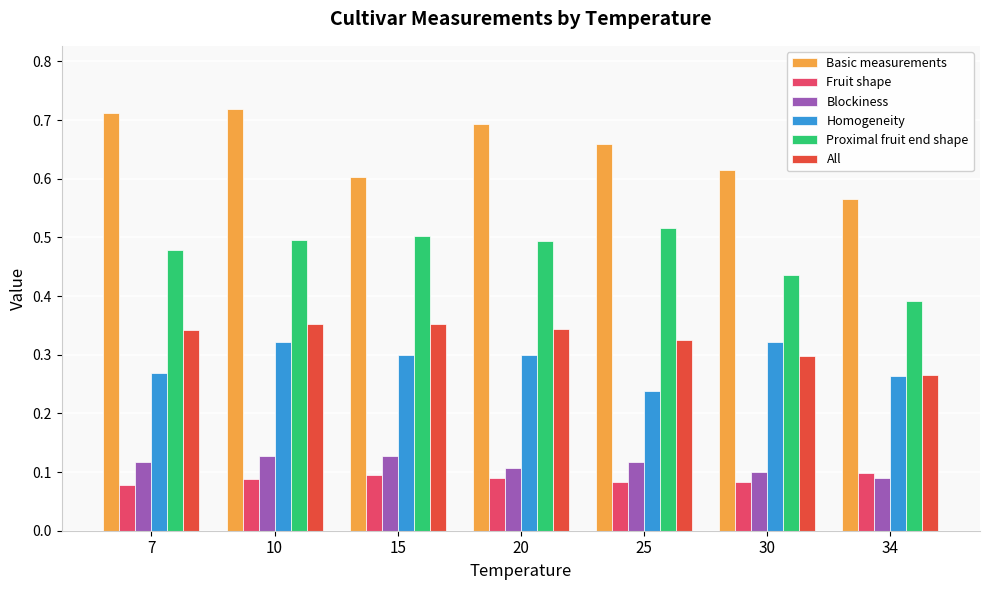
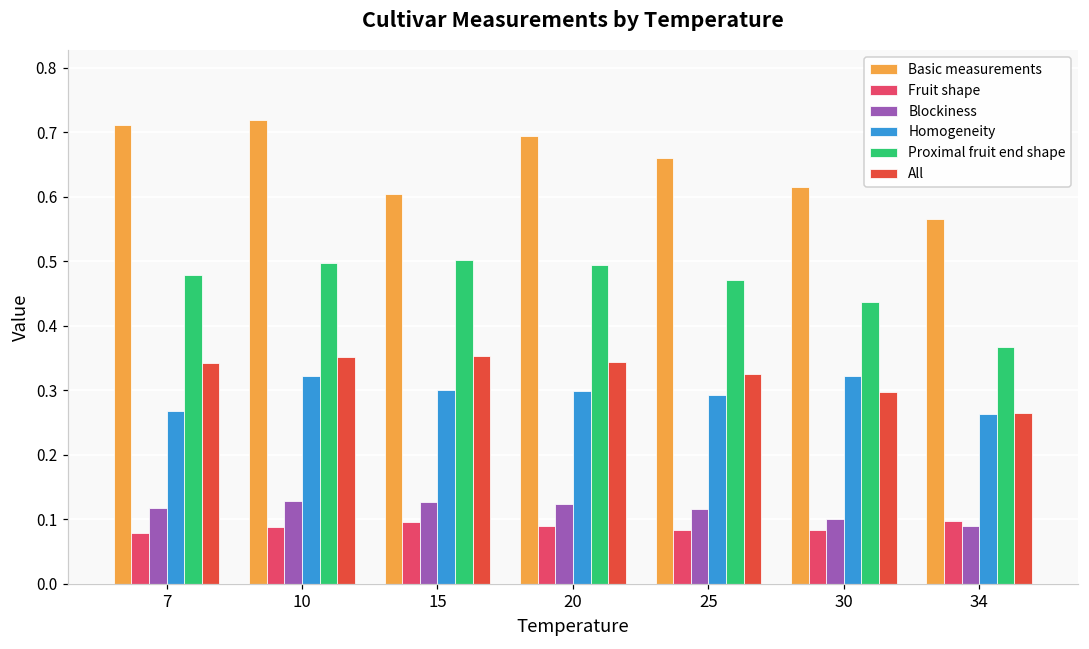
Blockiness, 20: 0.11 -> 0.12
Homogeneity, 25: 0.24 -> 0.29
Proximal fruit end shape, 25: 0.52 -> 0.47
Proximal fruit end shape, 34: 0.39 -> 0.37
